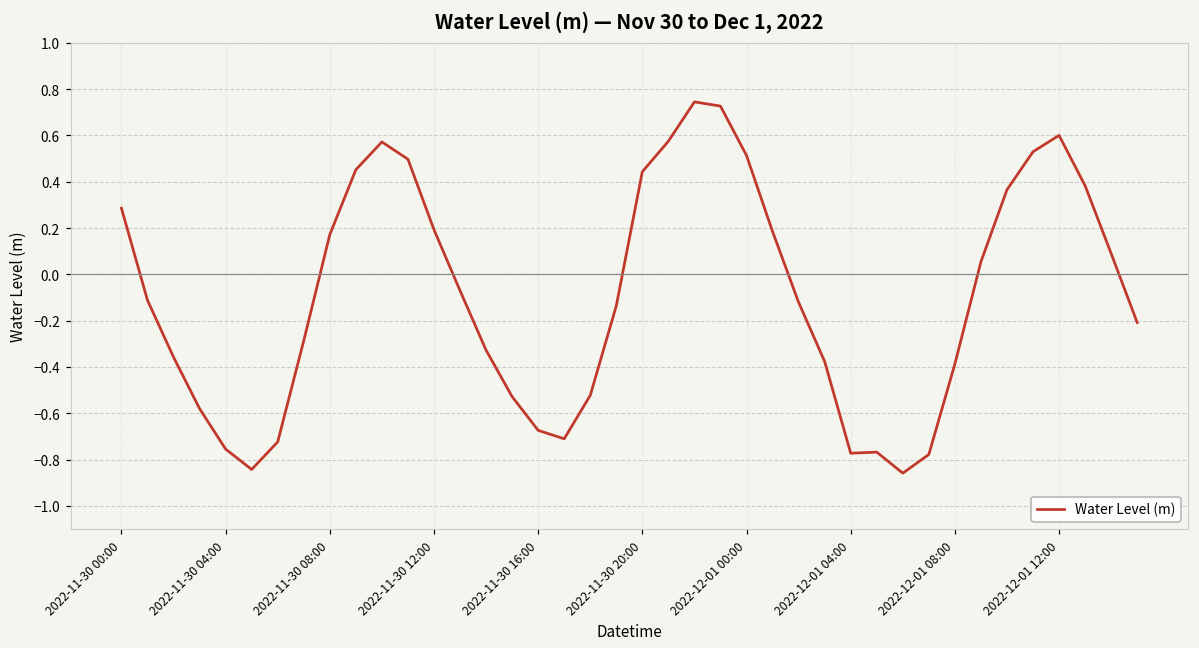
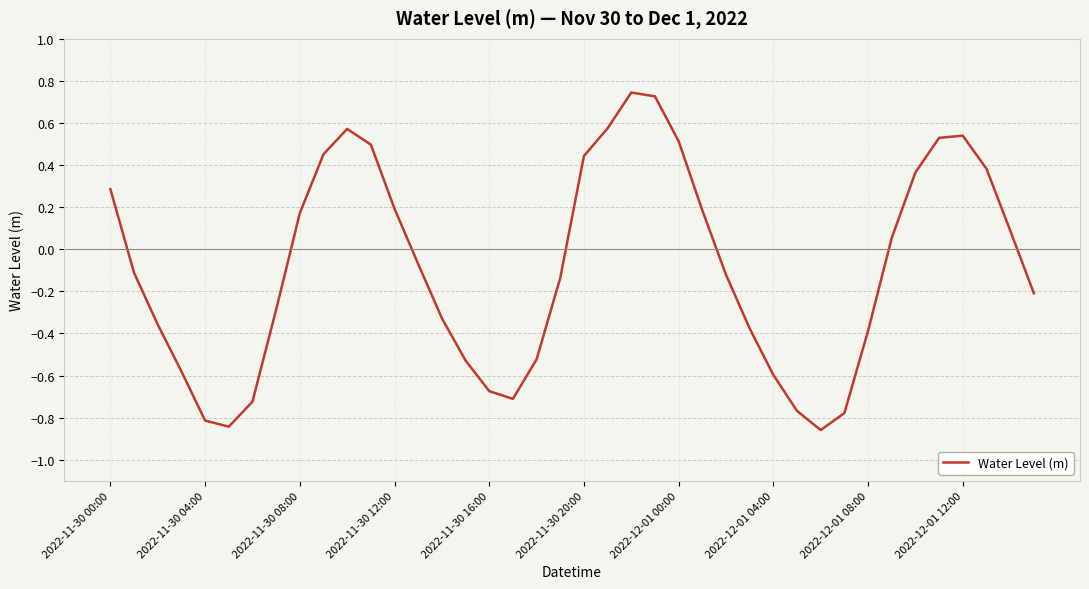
2022-11-30 04:00: -0.75 -> -0.81
2022-12-01 04:00: -0.77 -> -0.60
2022-12-01 12:00: 0.60 -> 0.54
